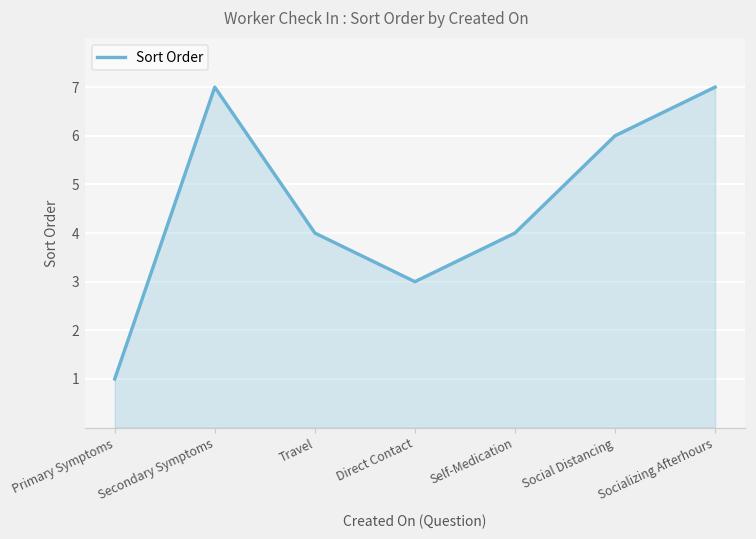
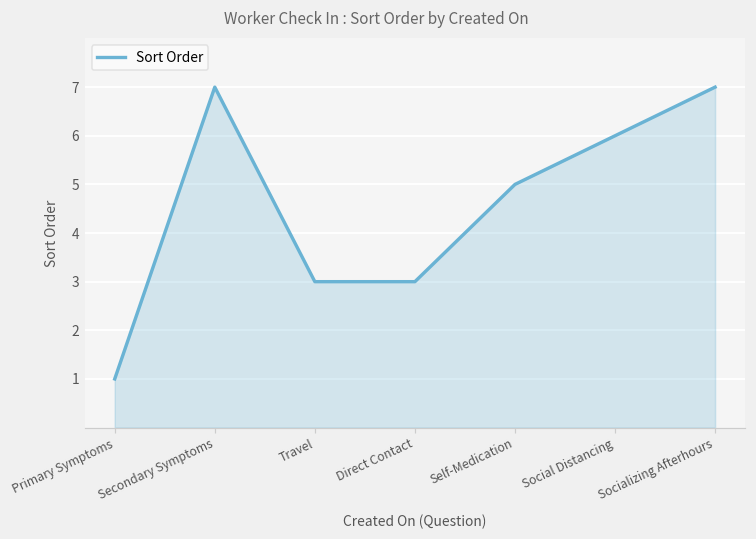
Travel: 4 -> 3
Self-Medication: 4 -> 5
